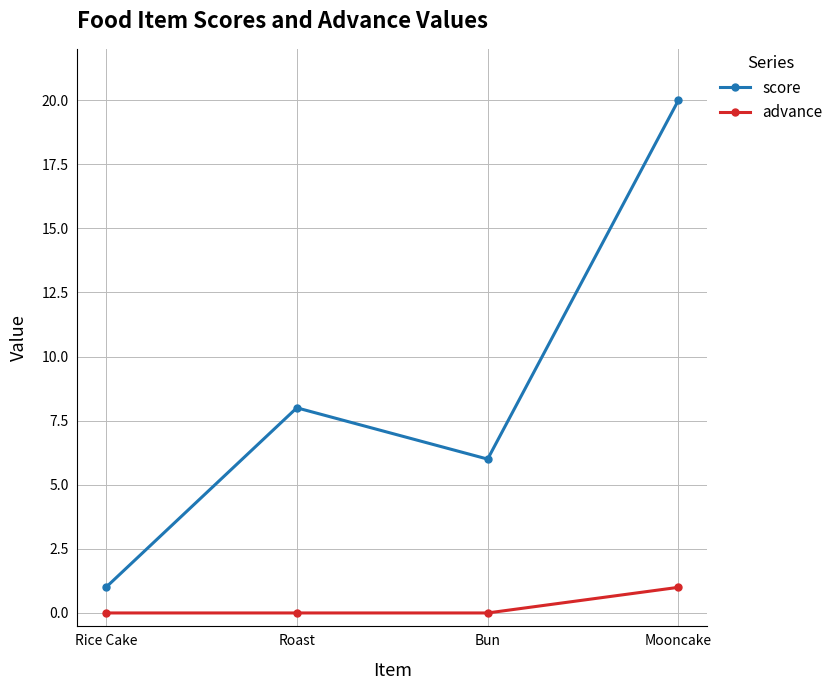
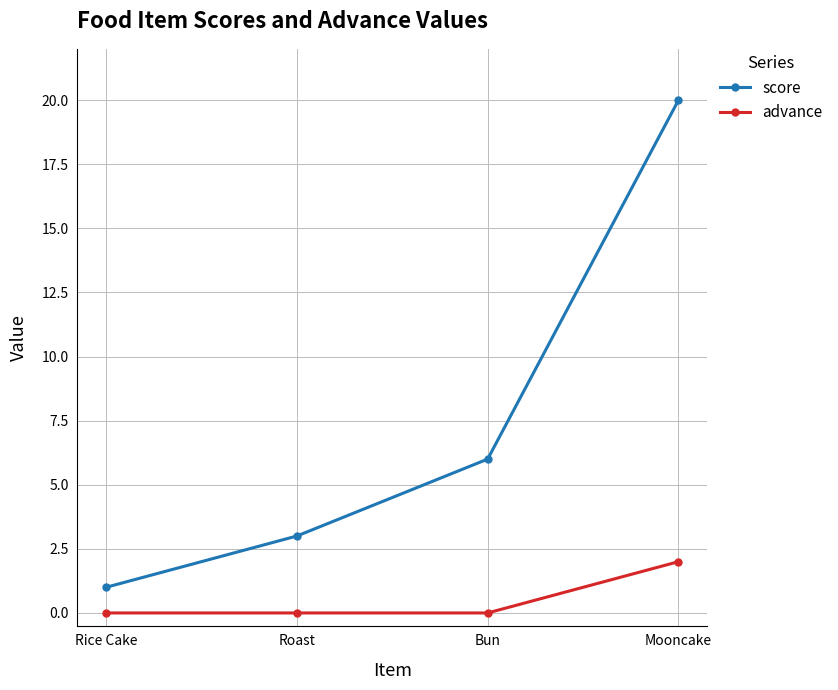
score, Roast: 8 -> 3
advance, Mooncake: 1 -> 2
